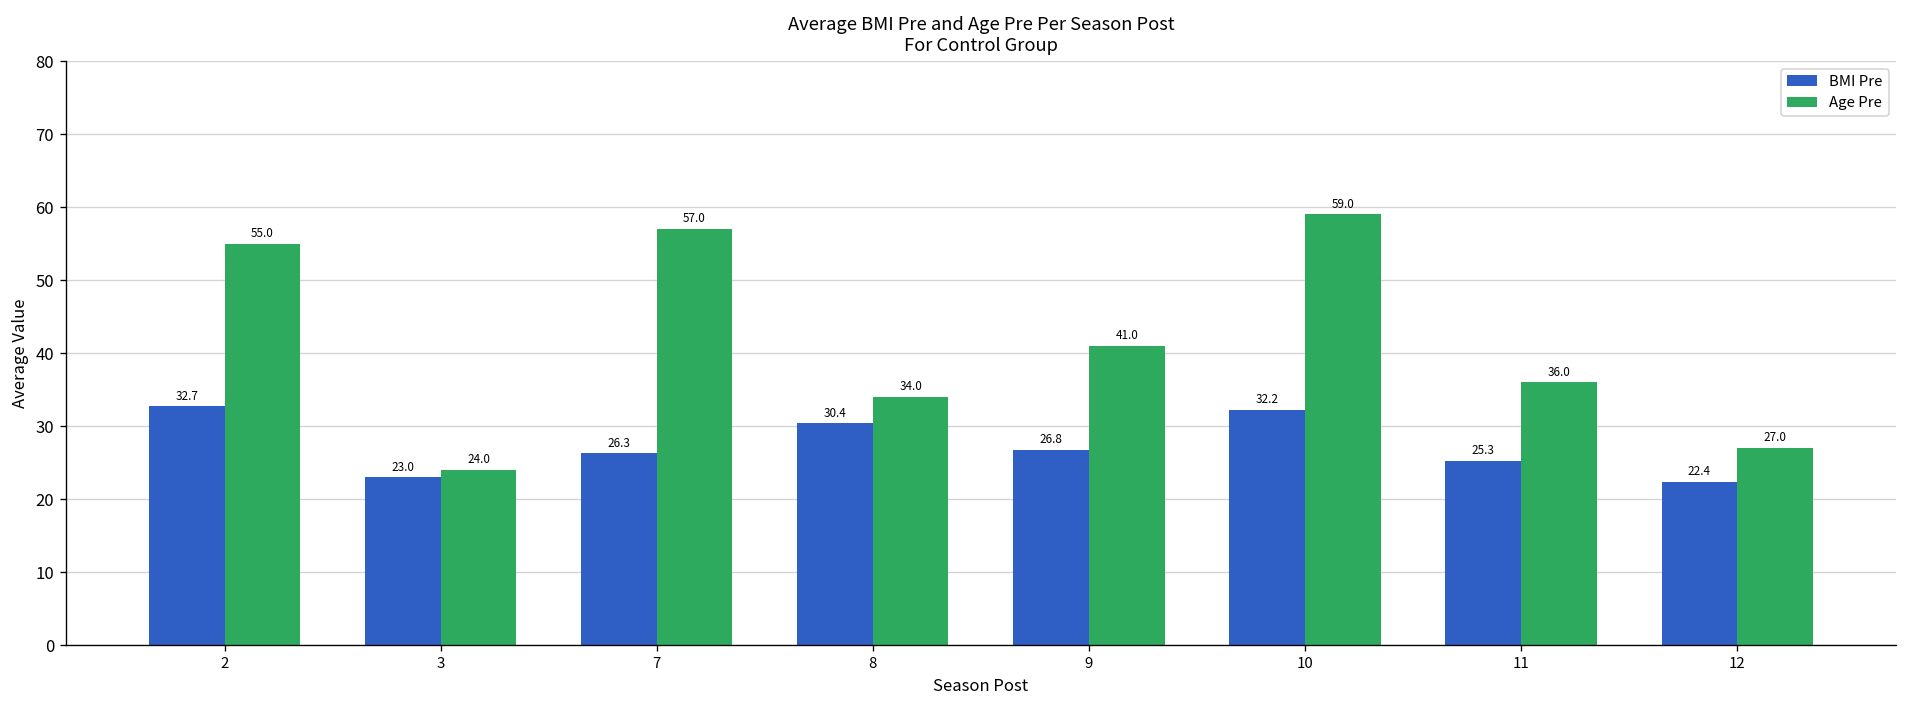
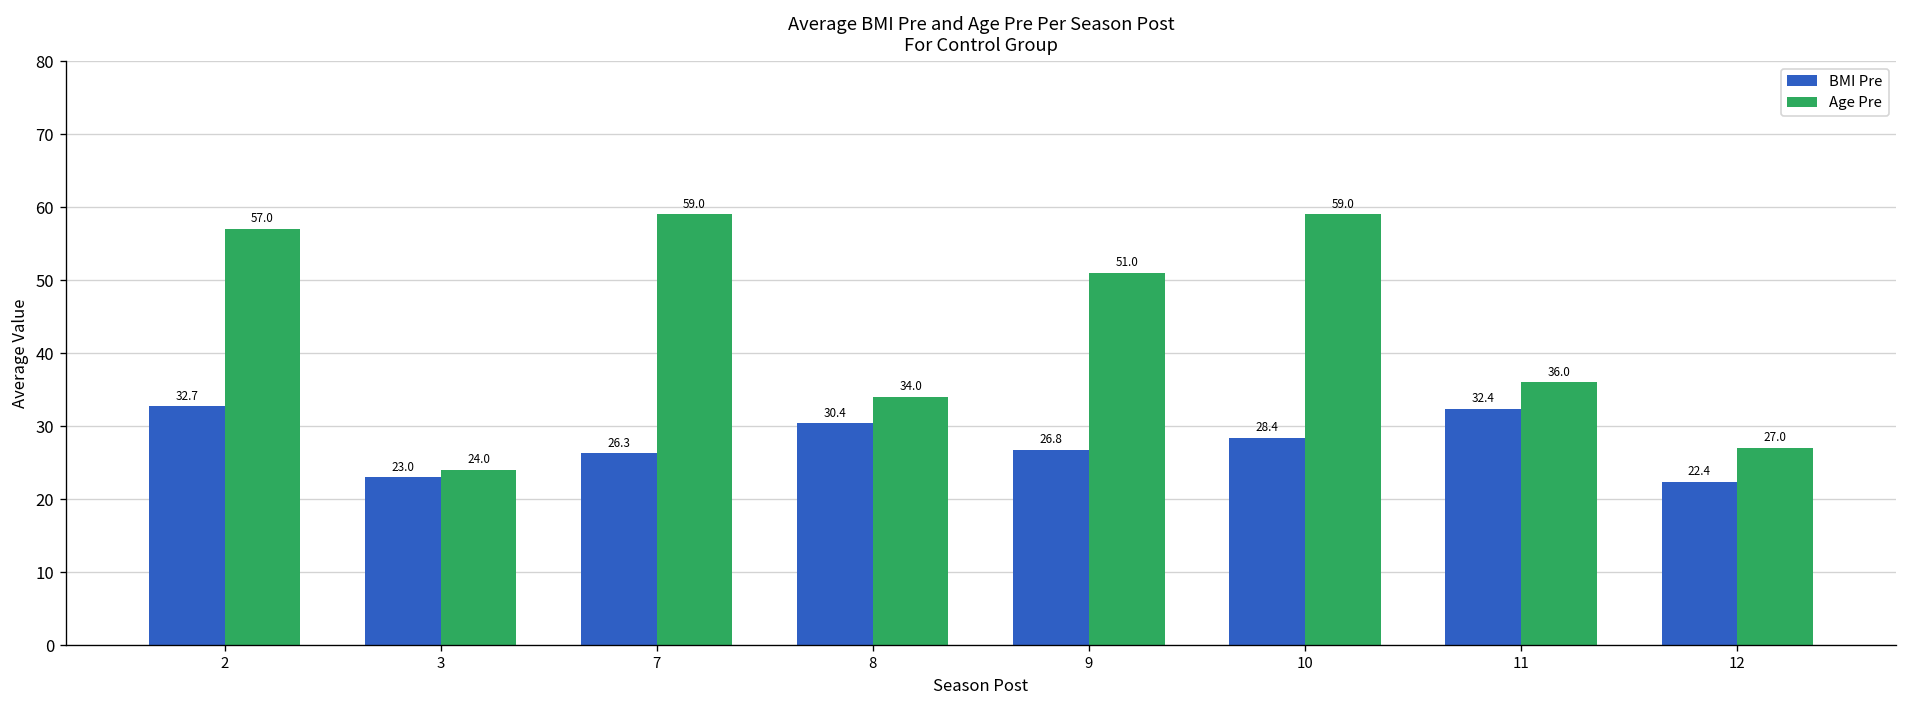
Age Pre, 2: 55.0 -> 57.0
Age Pre, 7: 57.0 -> 59.0
Age Pre, 9: 41.0 -> 51.0
BMI Pre, 10: 32.2 -> 28.4
BMI Pre, 11: 25.3 -> 32.4
